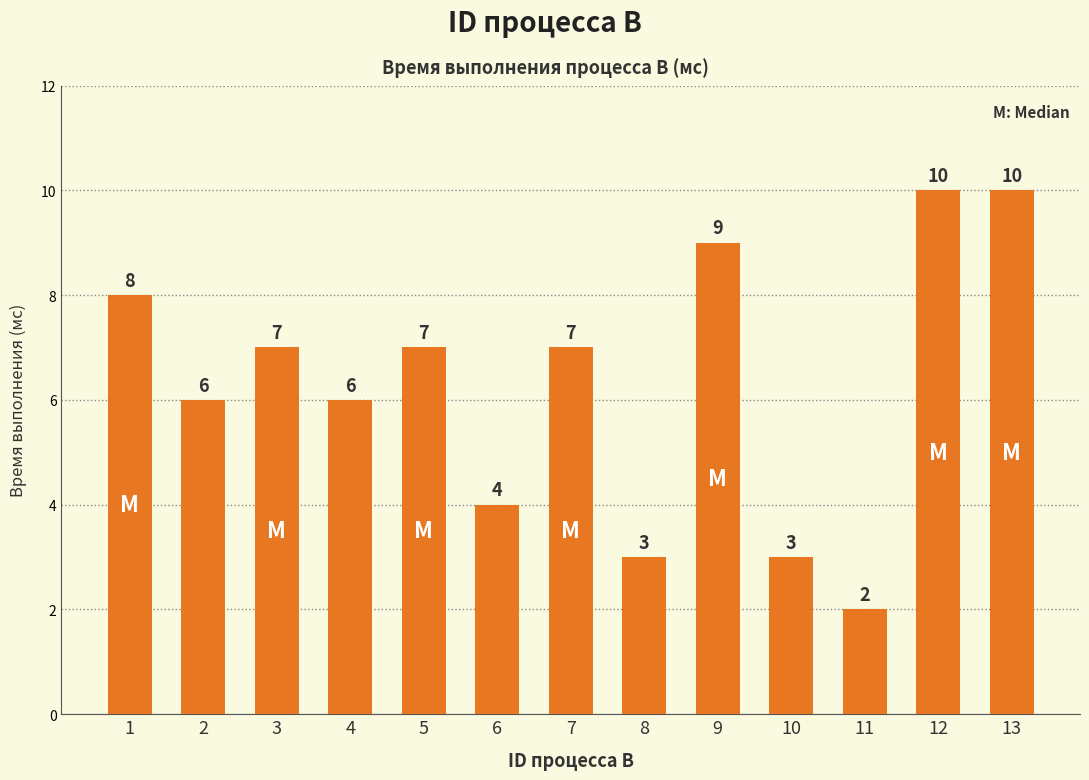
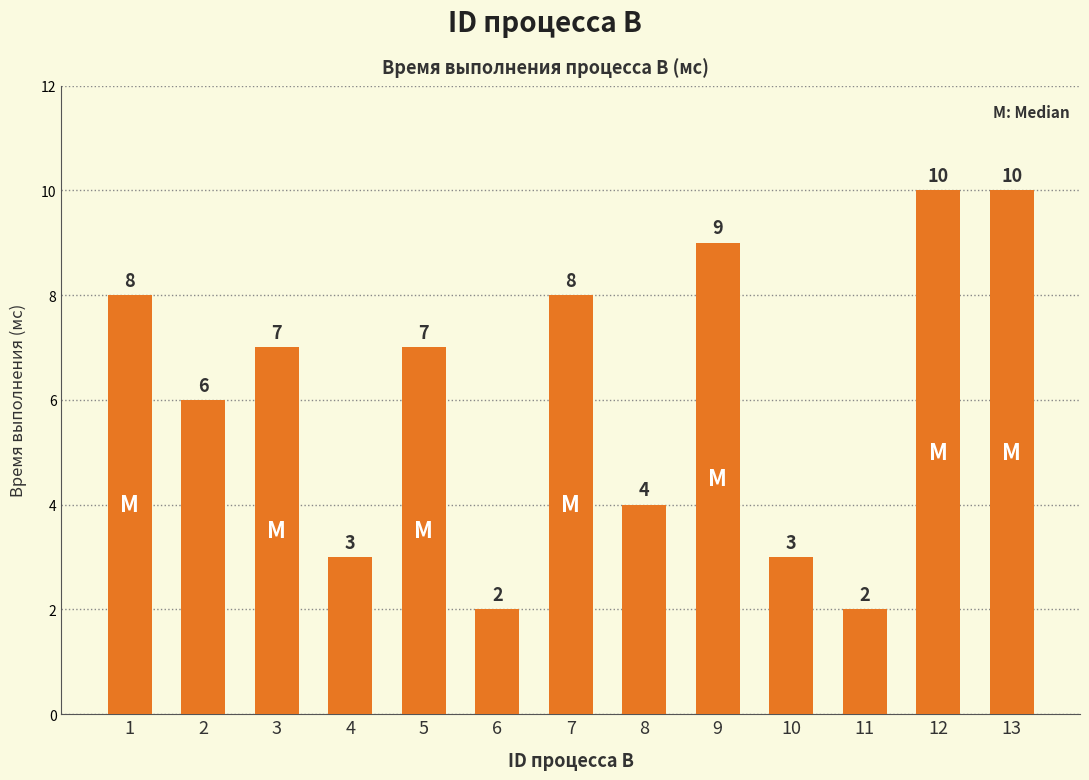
4: 6 -> 3
6: 4 -> 2
7: 7 -> 8
8: 3 -> 4
